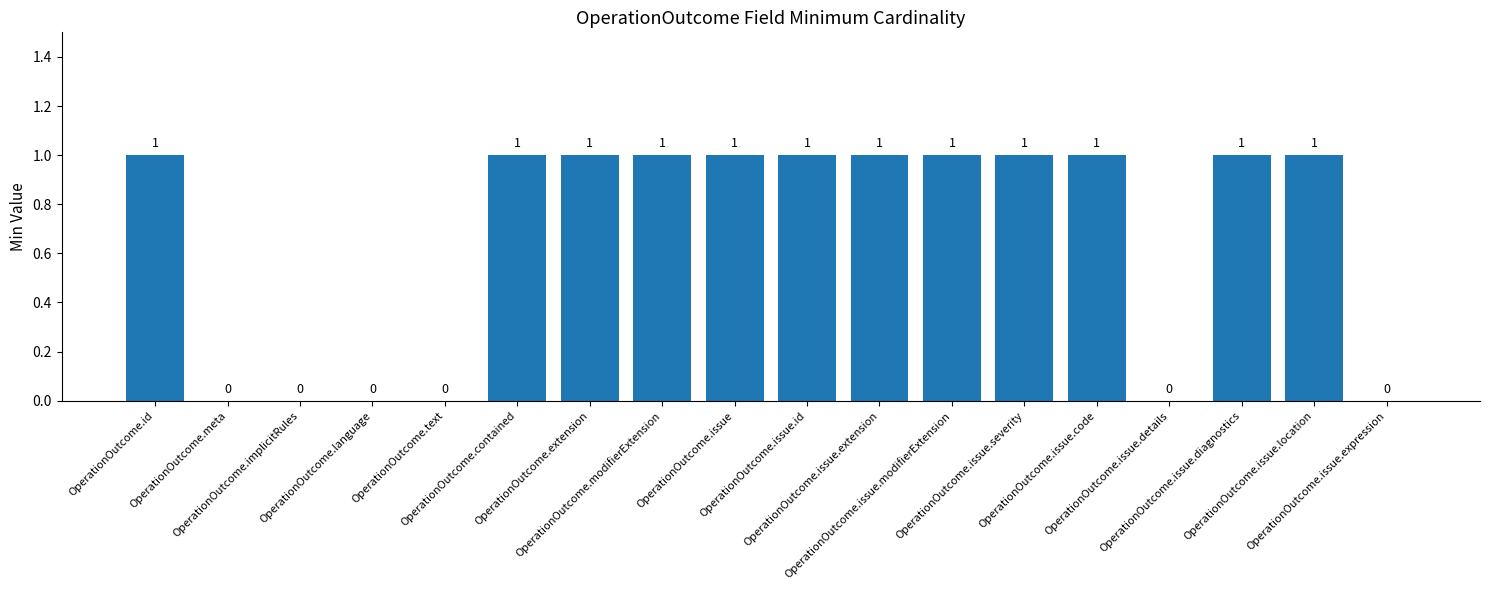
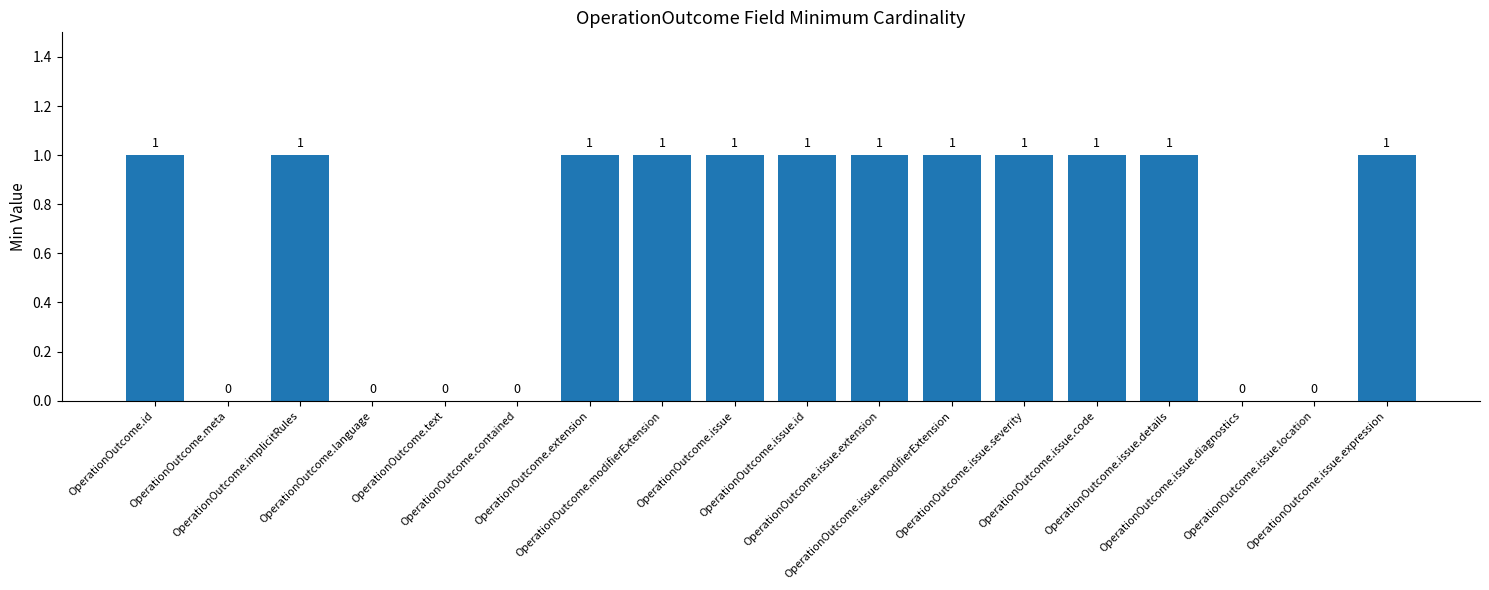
OperationOutcome.implicitRules: 0 -> 1
OperationOutcome.contained: 1 -> 0
OperationOutcome.issue.details: 0 -> 1
OperationOutcome.issue.diagnostics: 1 -> 0
OperationOutcome.issue.location: 1 -> 0
OperationOutcome.issue.expression: 0 -> 1
